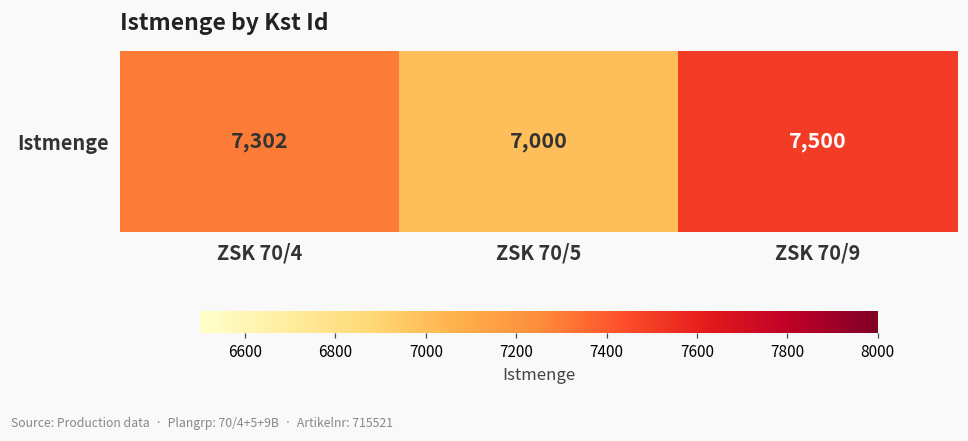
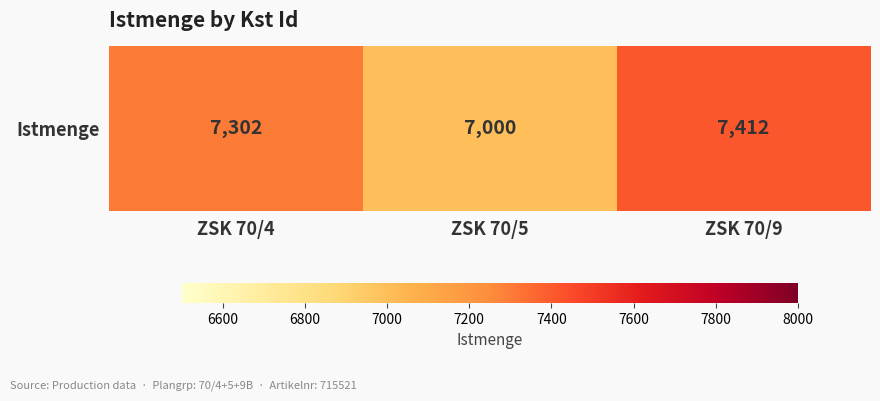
Istmenge, ZSK 70/9: 7,500 -> 7,412
